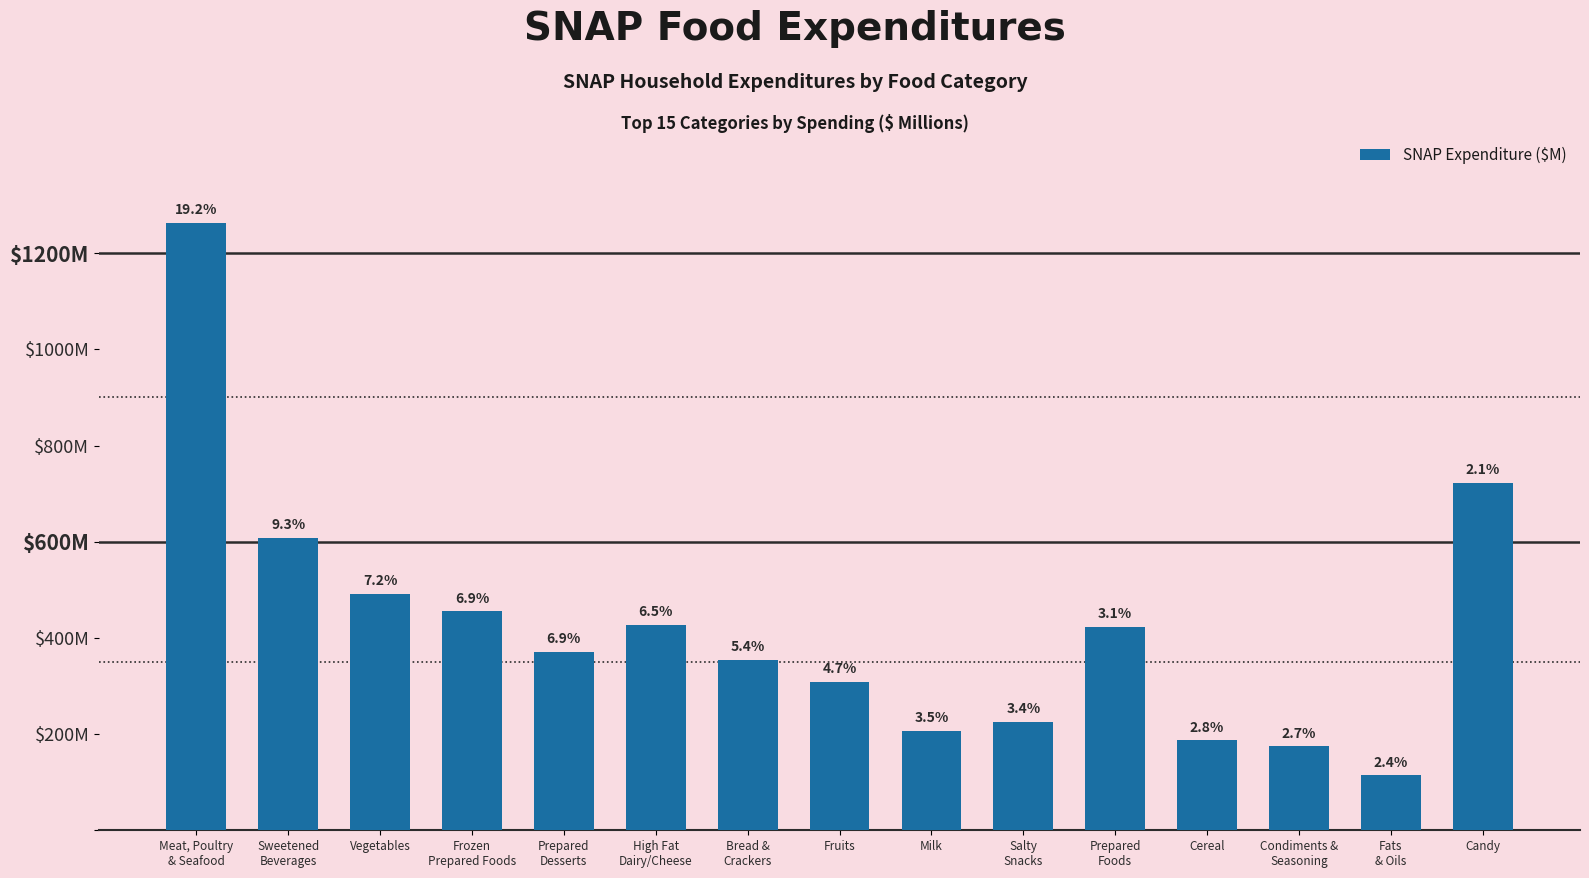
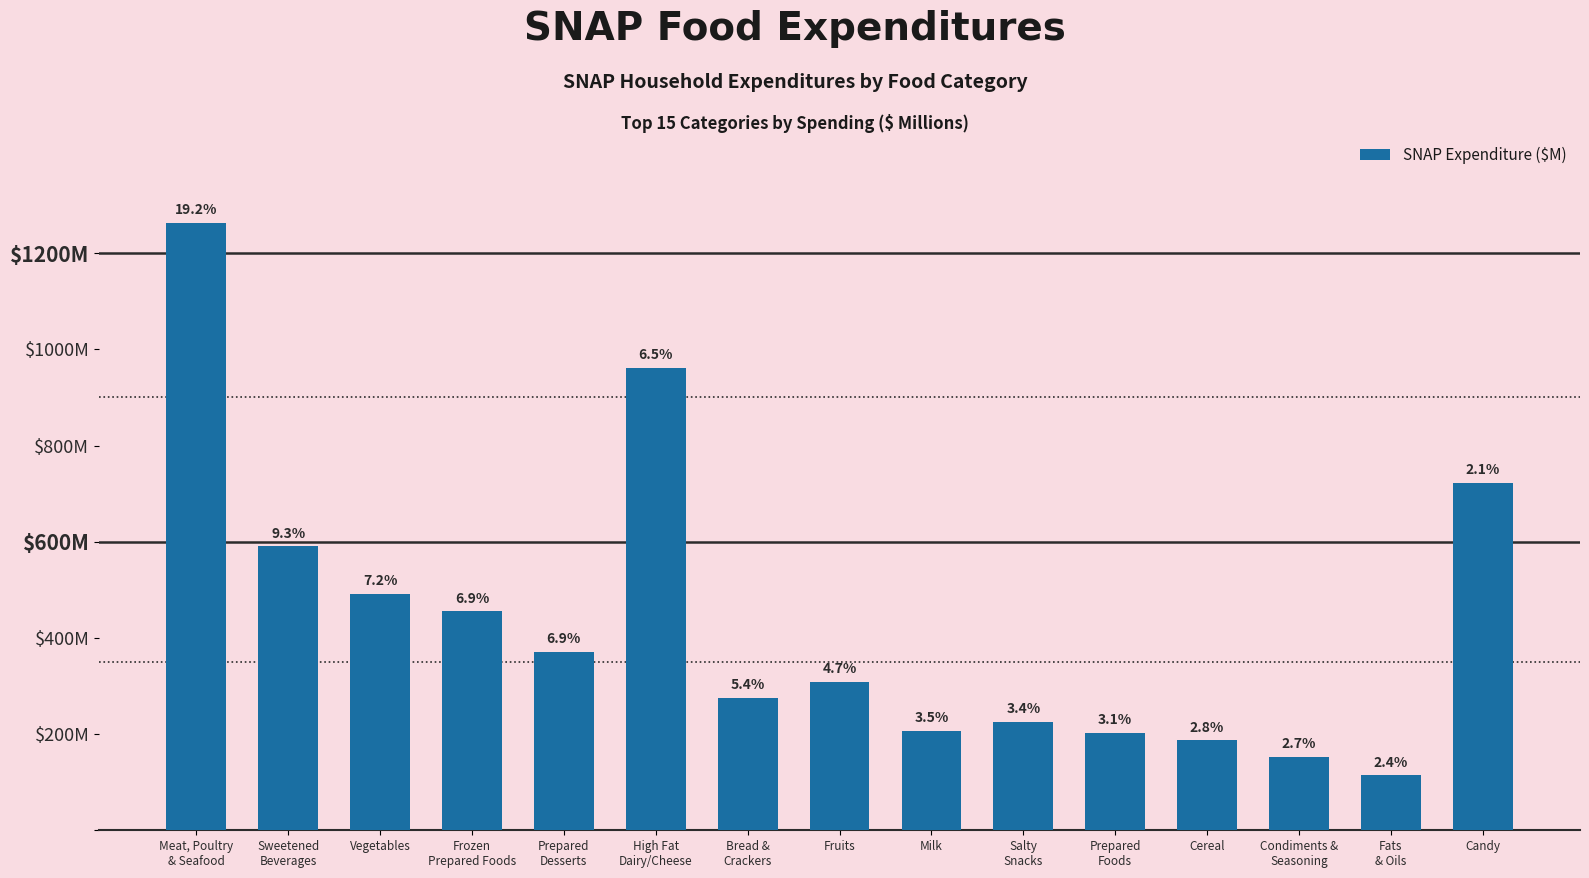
Sweetened Beverages: $610000000 -> $590000000
High Fat Dairy/Cheese: $430000000 -> $960000000
Bread & Crackers: $350000000 -> $280000000
Prepared Foods: $420000000 -> $200000000
Condiments & Seasoning: $170000000 -> $150000000
